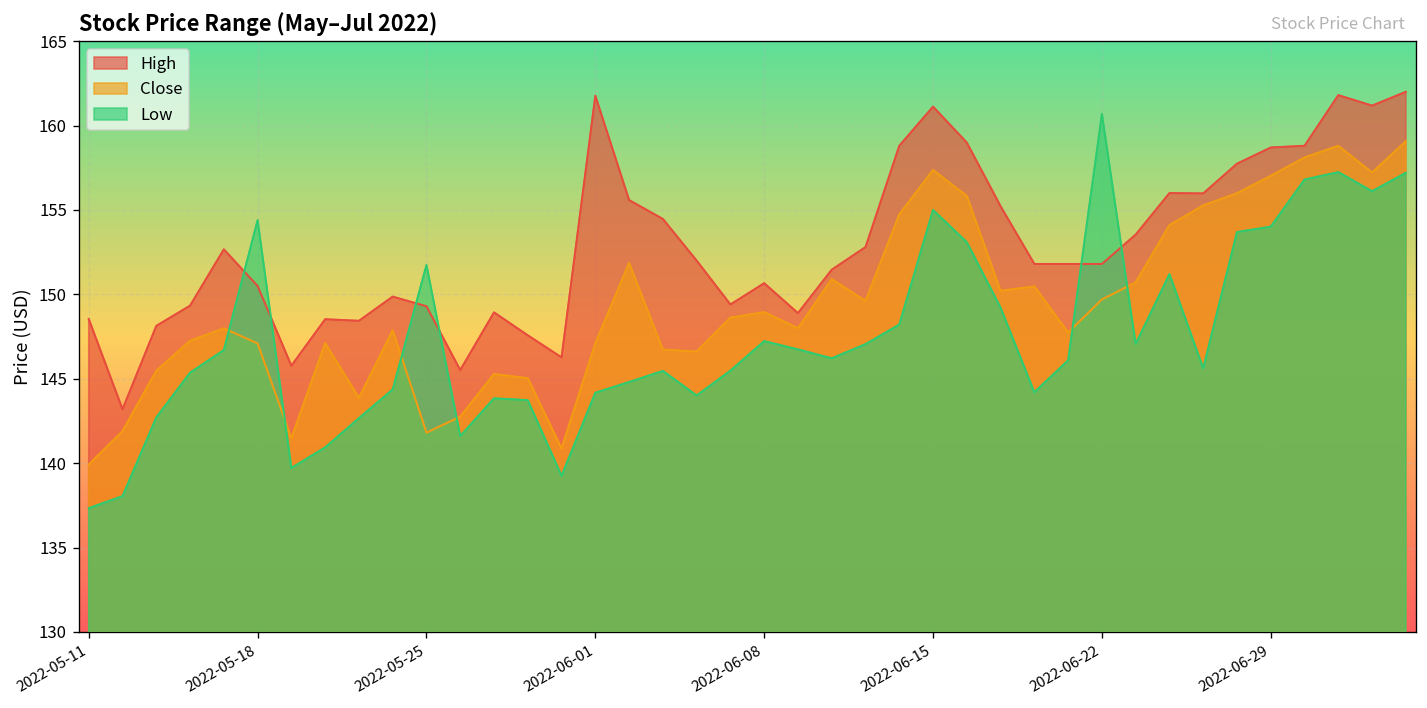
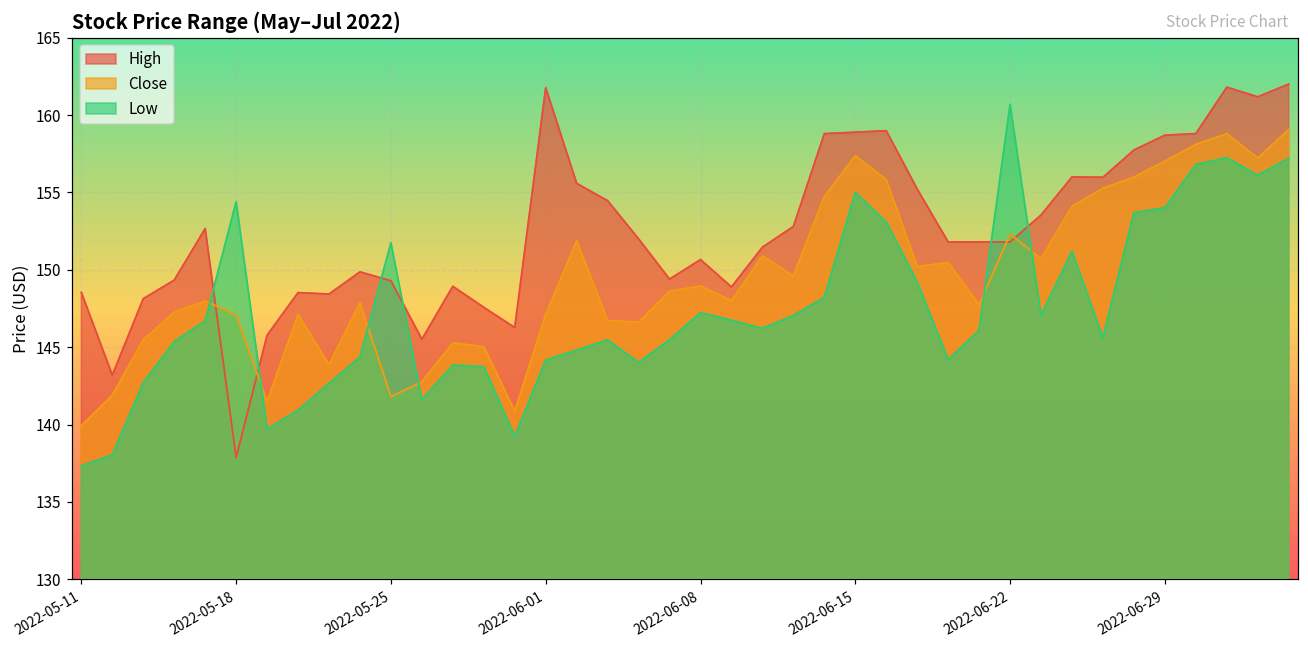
High, 2022-05-18: 150.5 -> 137.9
High, 2022-06-15: 161.1 -> 158.9
Close, 2022-06-22: 149.7 -> 152.3
